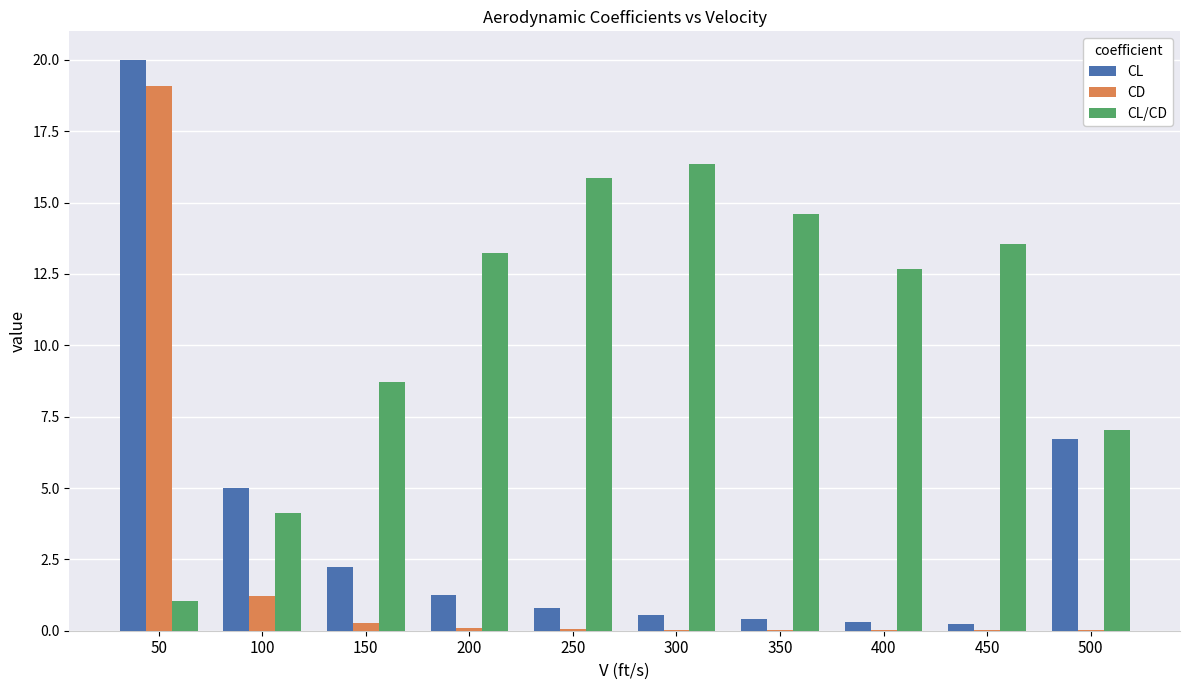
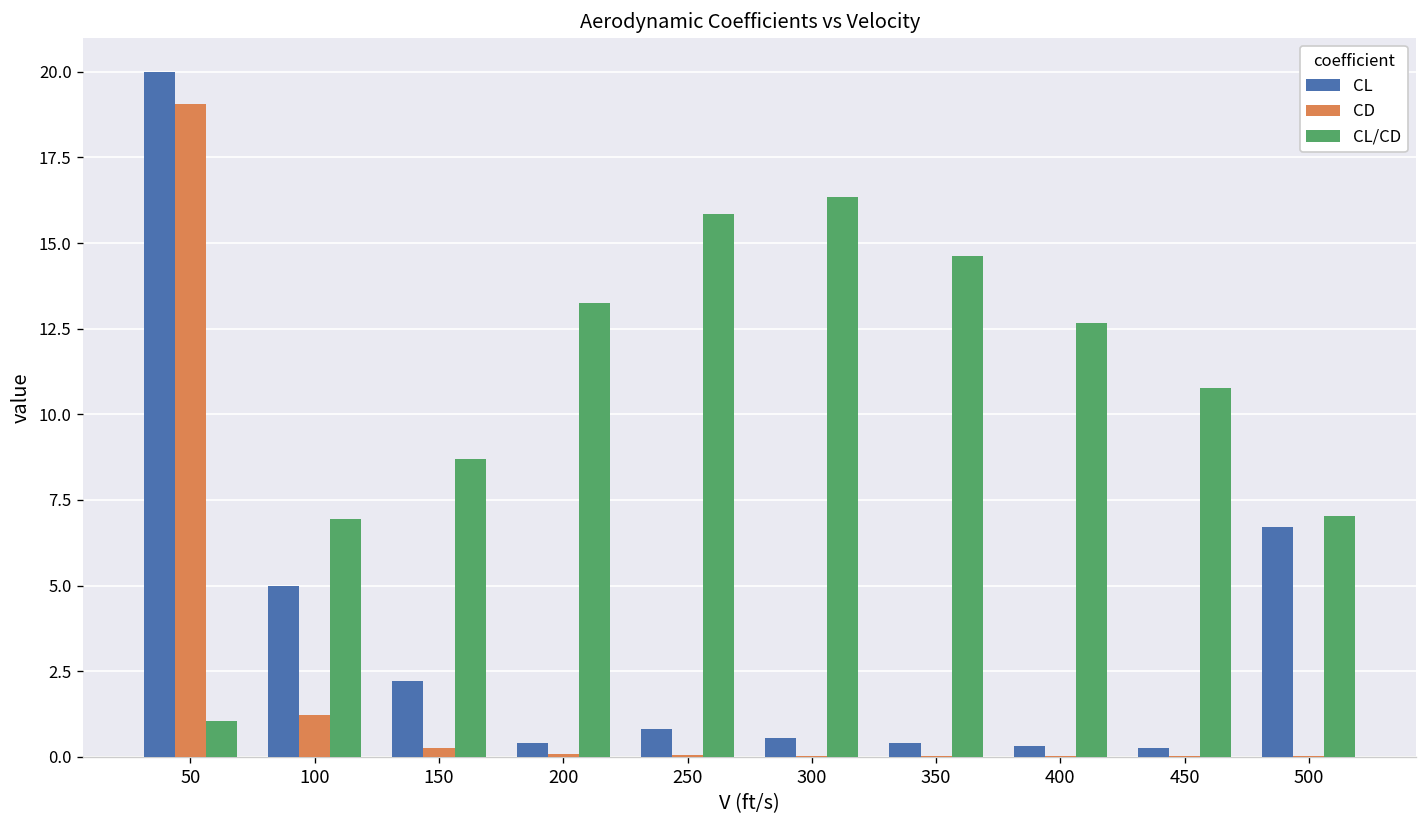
CL/CD, 100: 4.1 -> 6.9
CL, 200: 1.3 -> 0.4
CL/CD, 450: 13.6 -> 10.8
